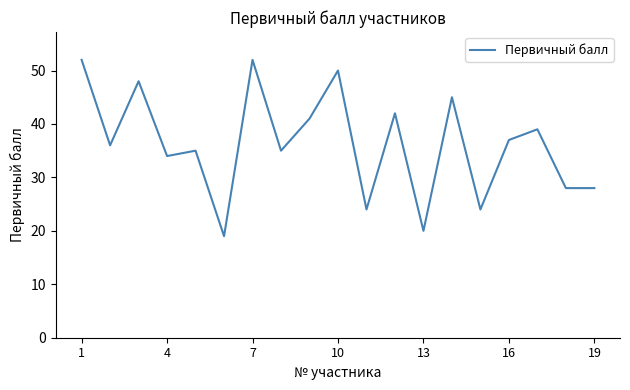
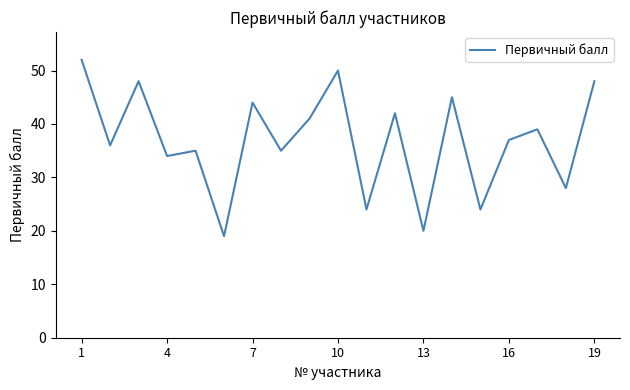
7: 52 -> 44
19: 28 -> 48
